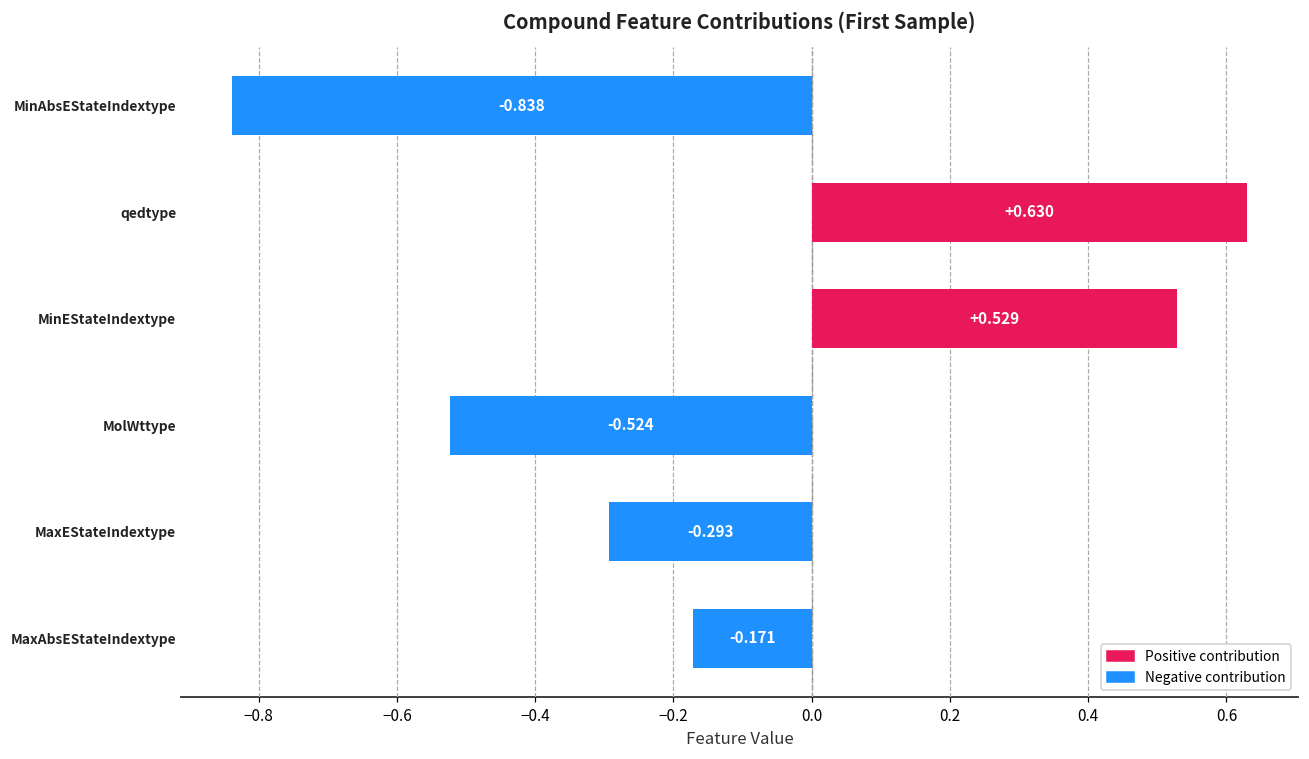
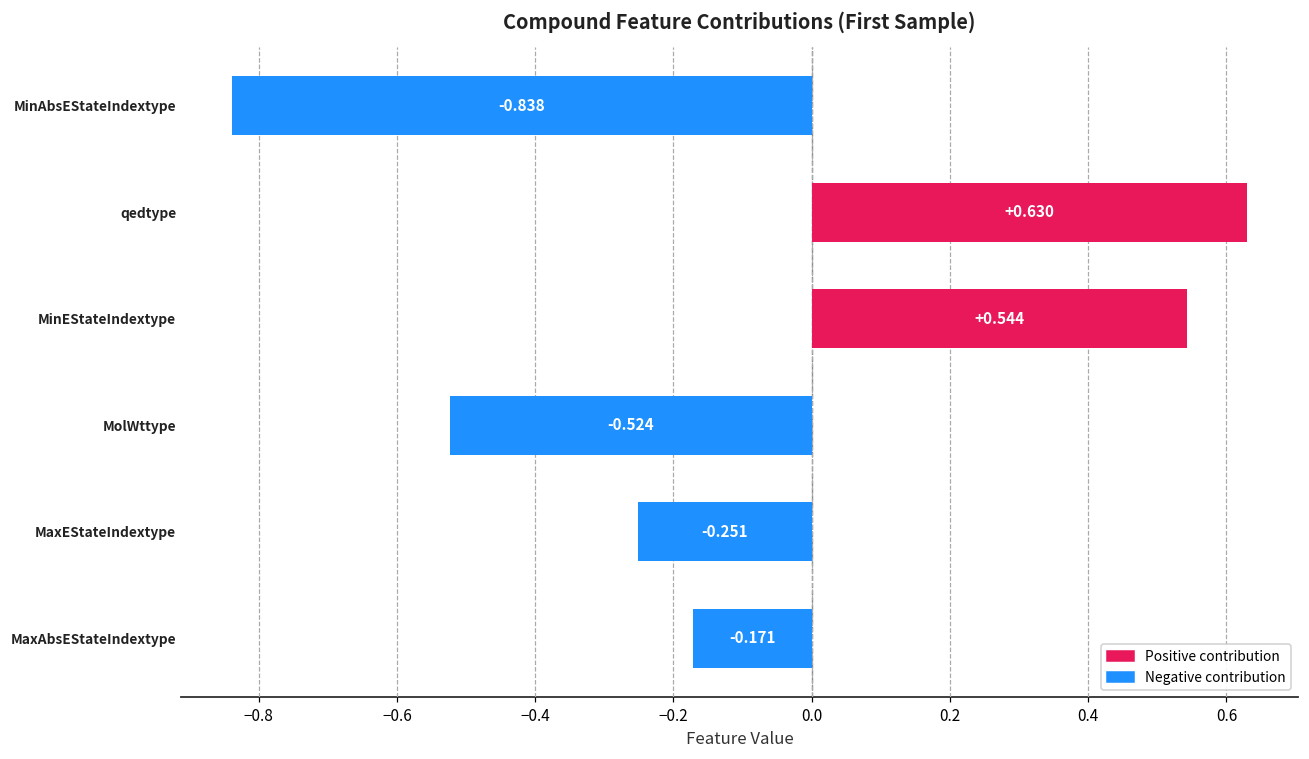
MinEStateIndextype: +0.529 -> +0.544
MaxEStateIndextype: -0.293 -> -0.251
